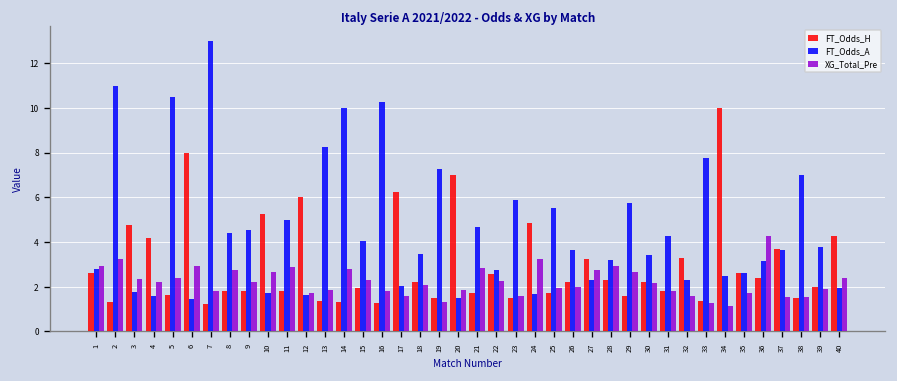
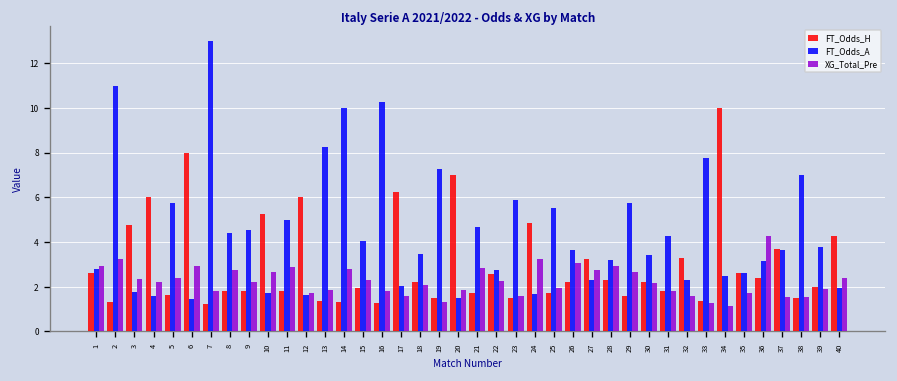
FT_Odds_H, 4: 4.2 -> 6.0
FT_Odds_A, 5: 10.5 -> 5.8
XG_Total_Pre, 26: 2.0 -> 3.1
